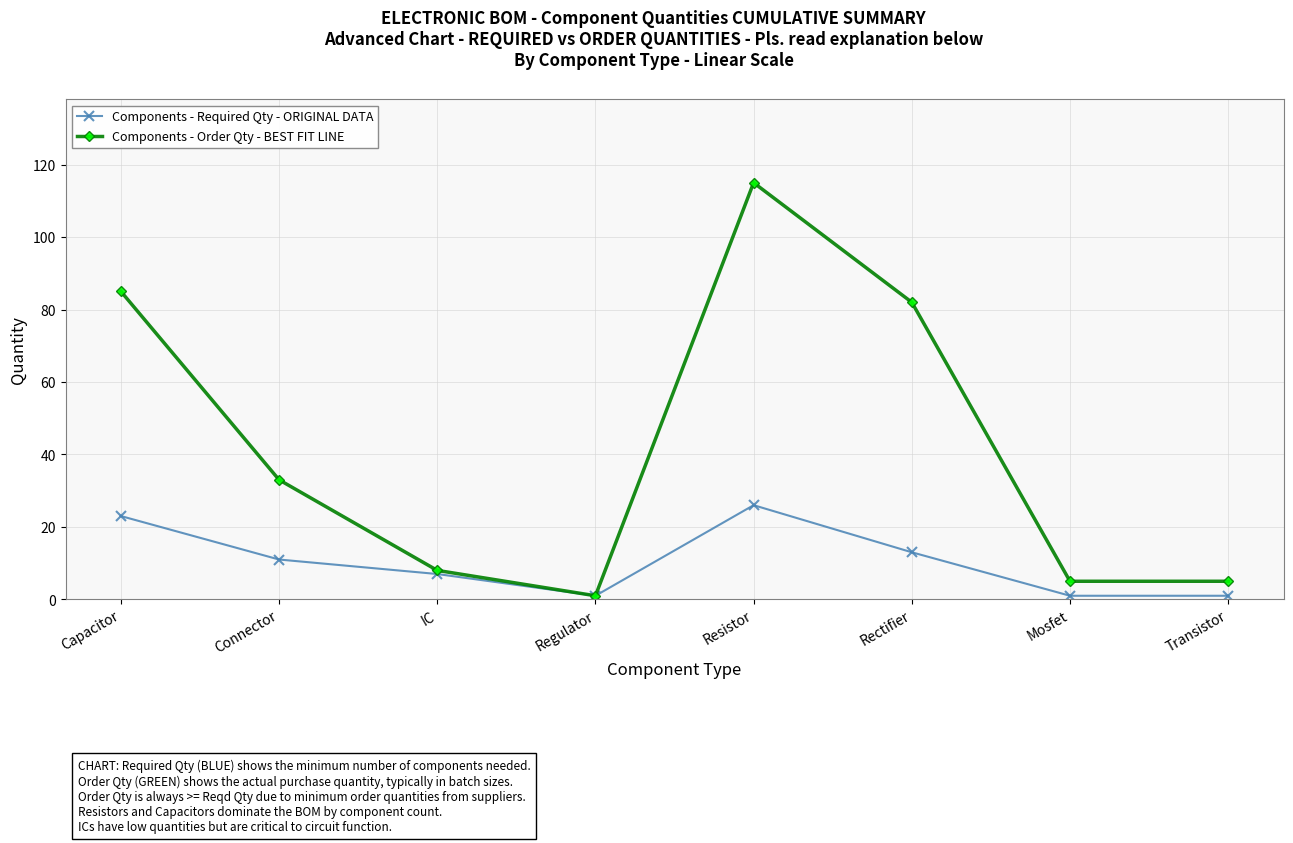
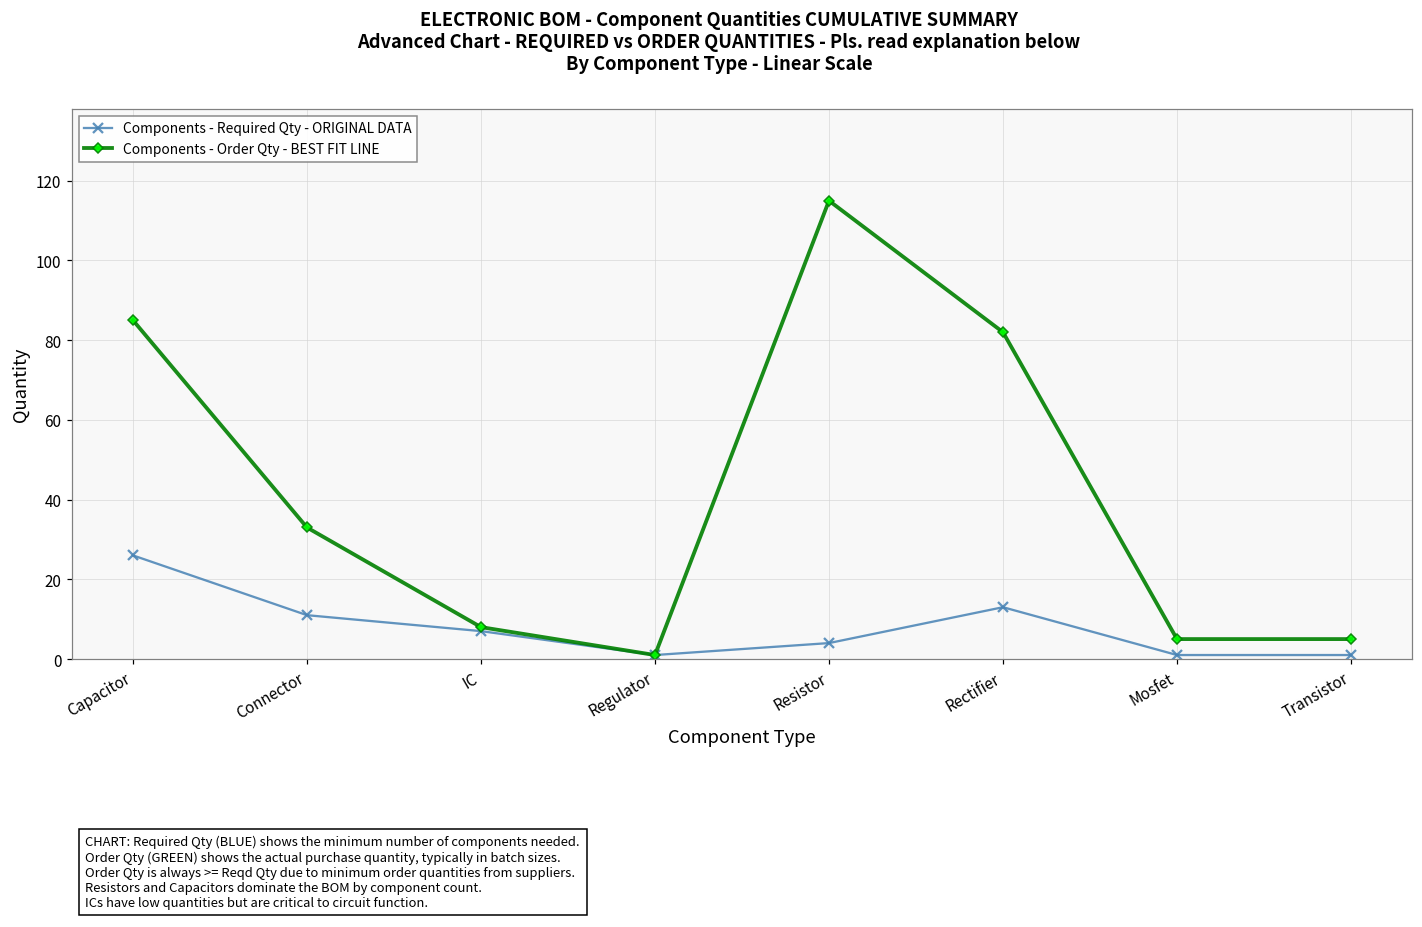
Components - Required Qty - ORIGINAL DATA, Capacitor: 23 -> 26
Components - Required Qty - ORIGINAL DATA, Resistor: 26 -> 4
